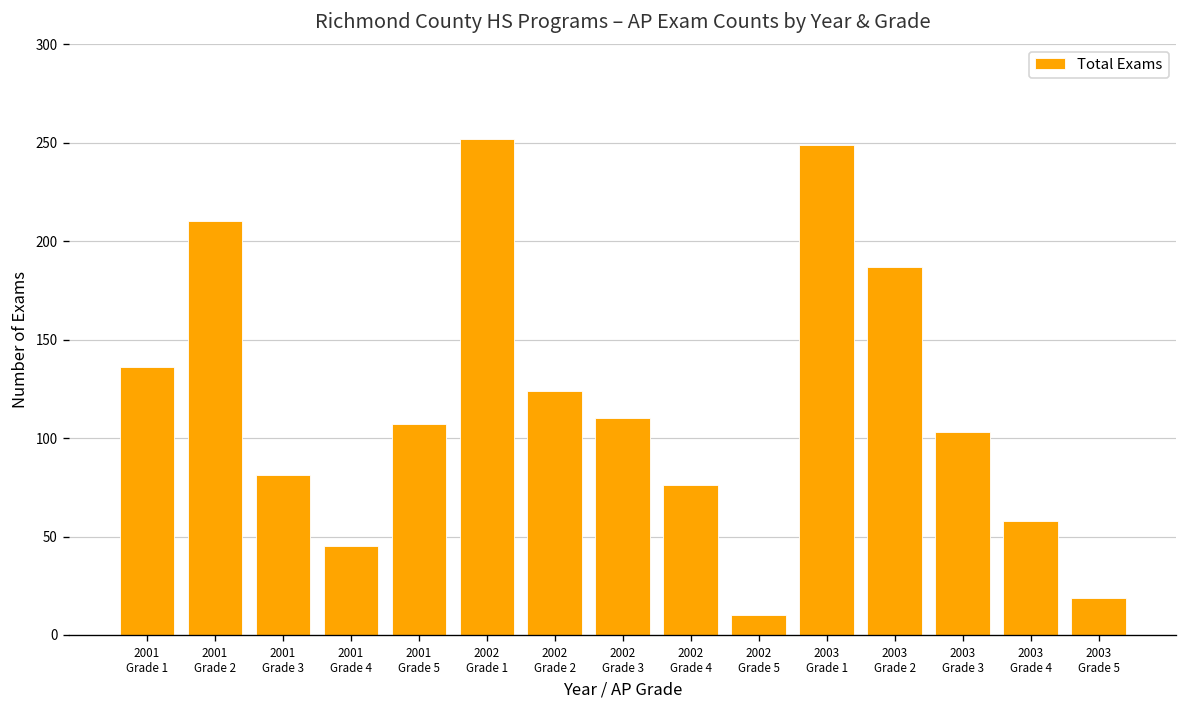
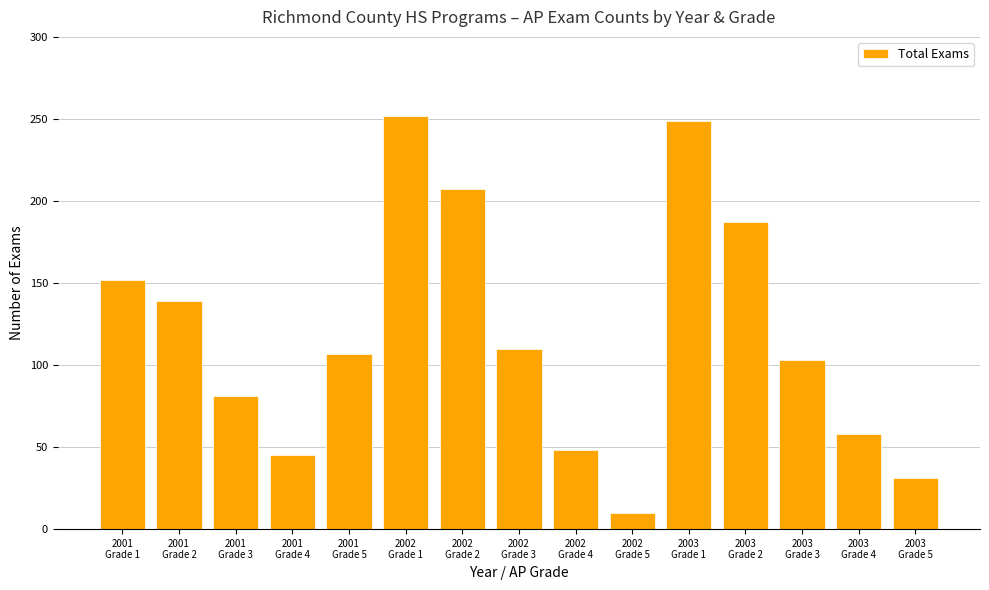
2001 Grade 1: 136 -> 152
2001 Grade 2: 210 -> 139
2002 Grade 2: 124 -> 207
2002 Grade 4: 76 -> 48
2003 Grade 5: 19 -> 31
